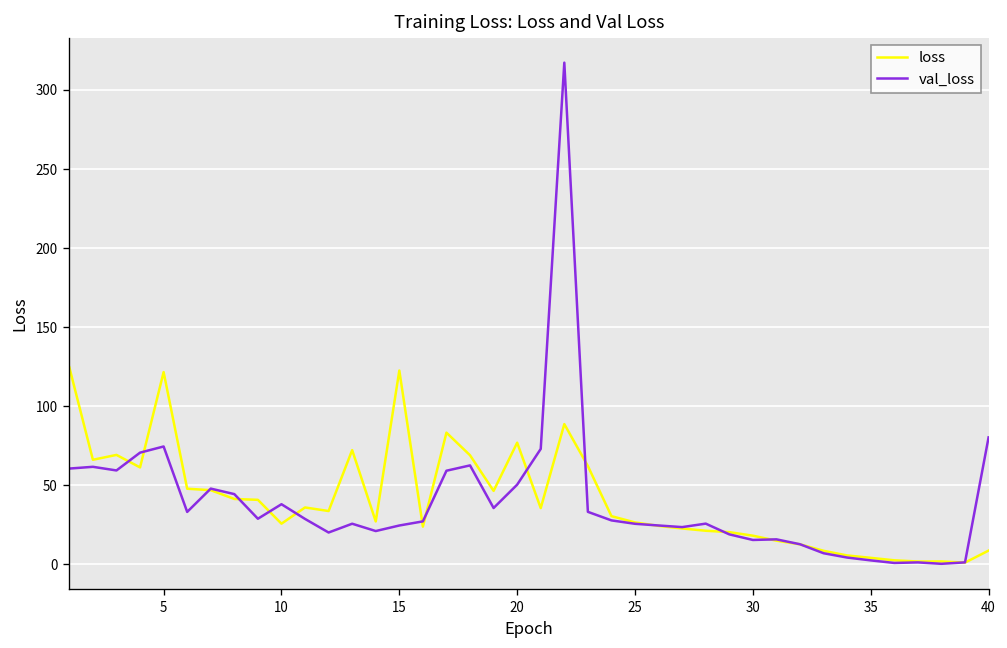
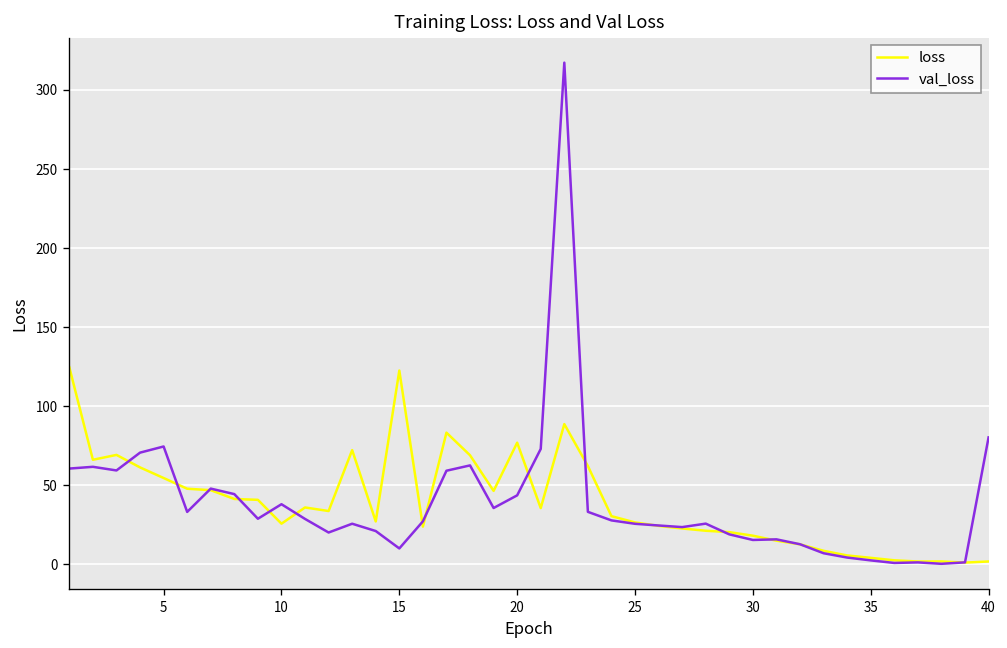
loss, 5: 122 -> 55
val_loss, 15: 25 -> 10
val_loss, 20: 50 -> 44
loss, 40: 9 -> 2
